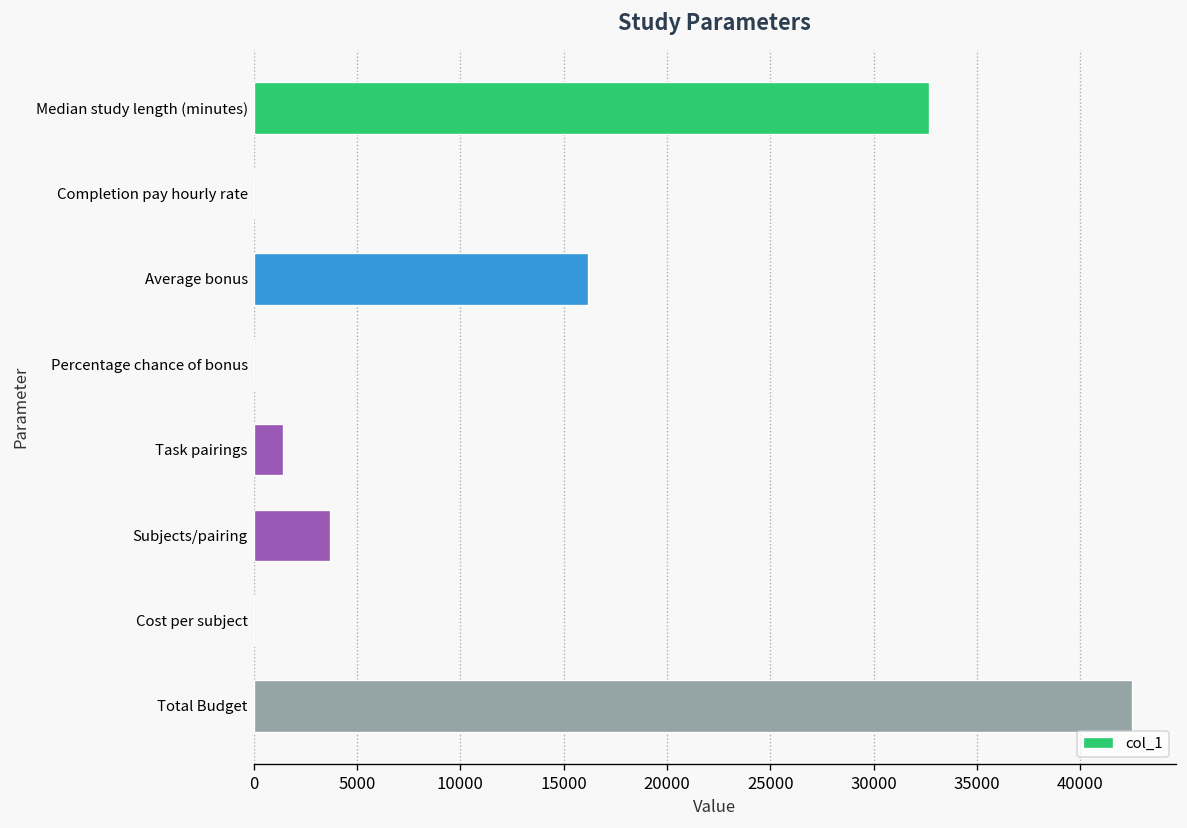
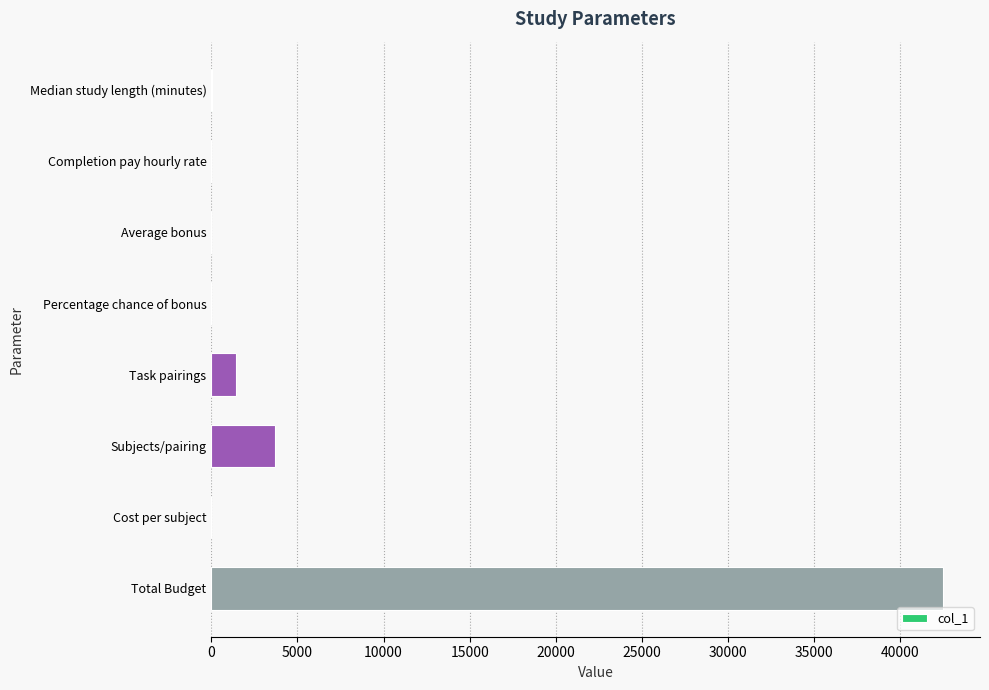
Median study length (minutes): 32700 -> 0
Average bonus: 16200 -> 0
